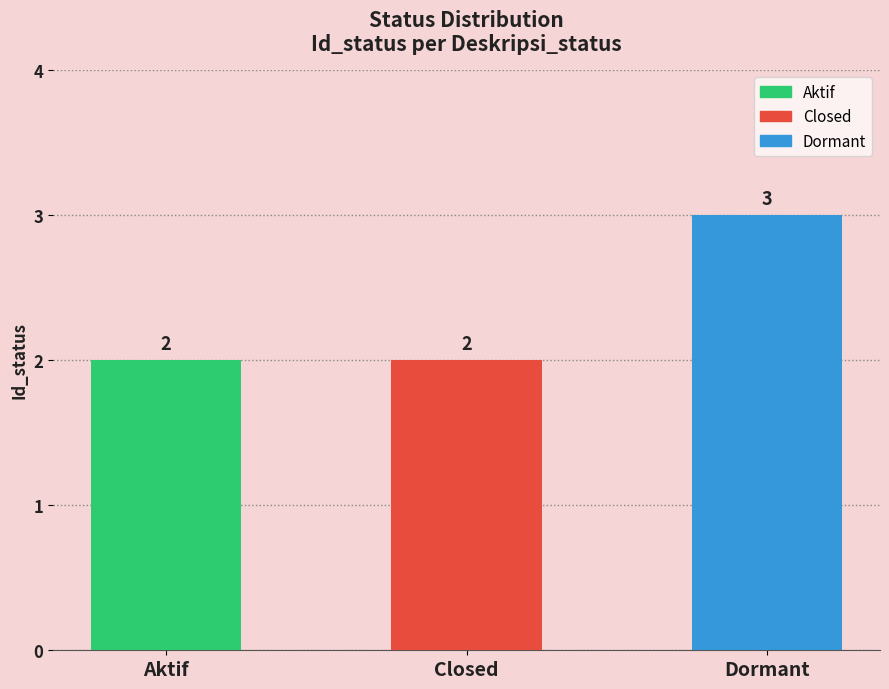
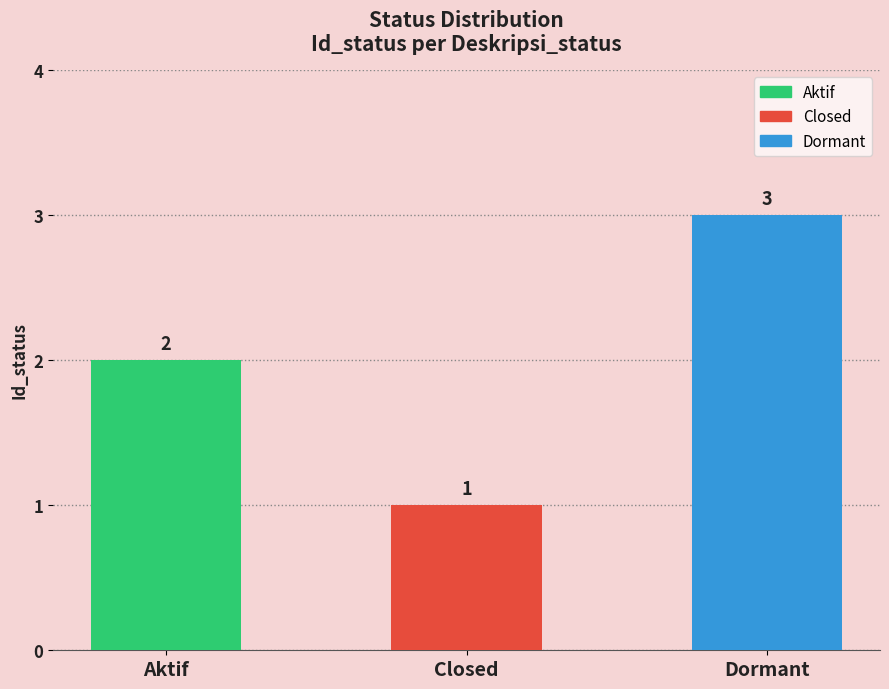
Closed: 2 -> 1
